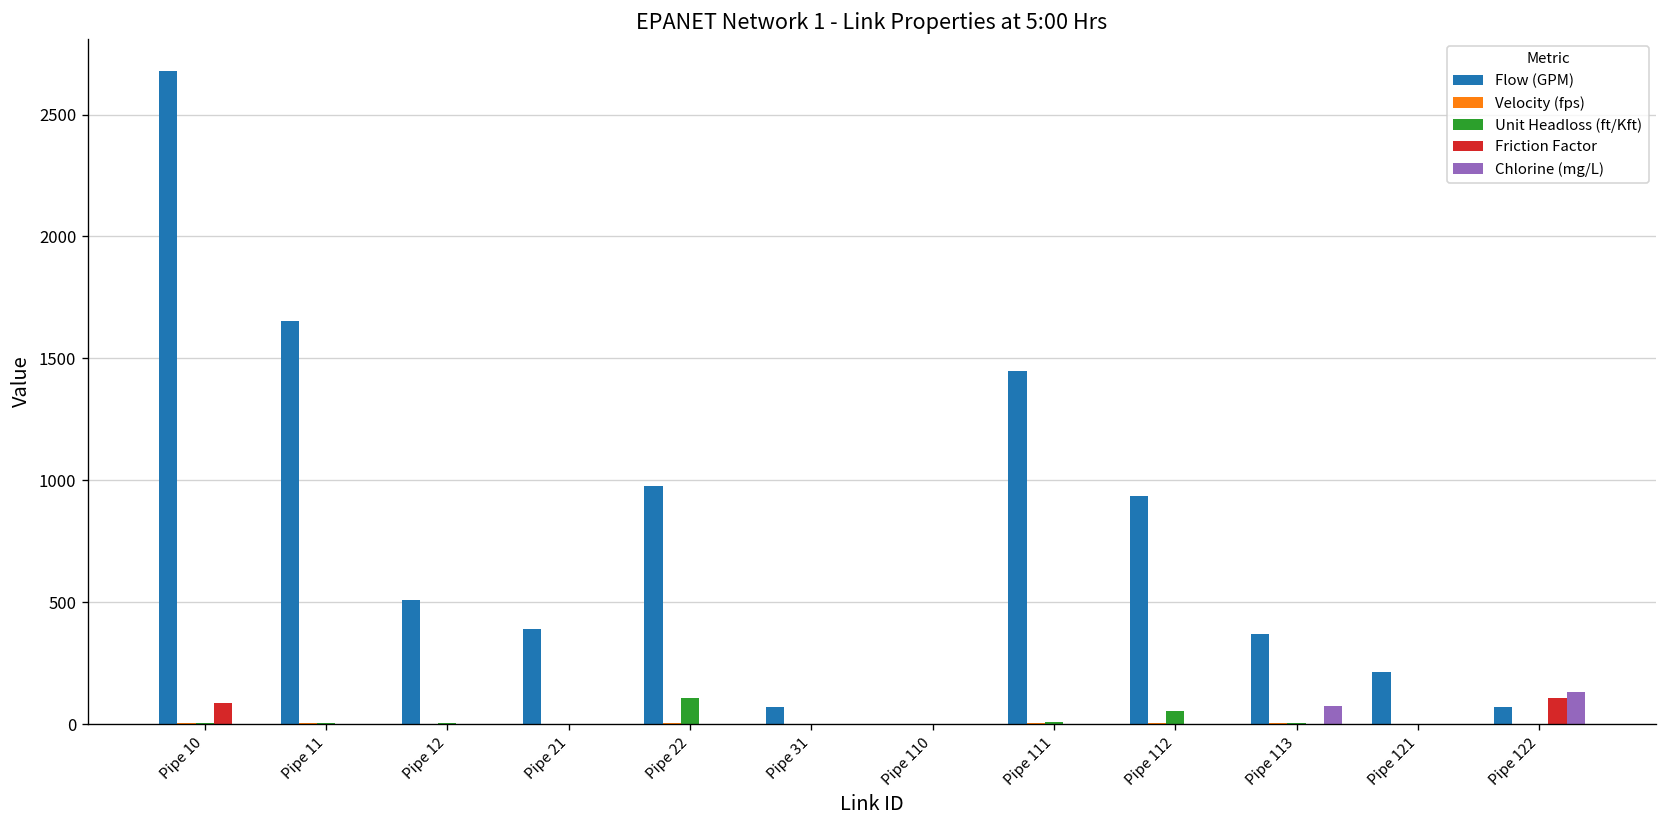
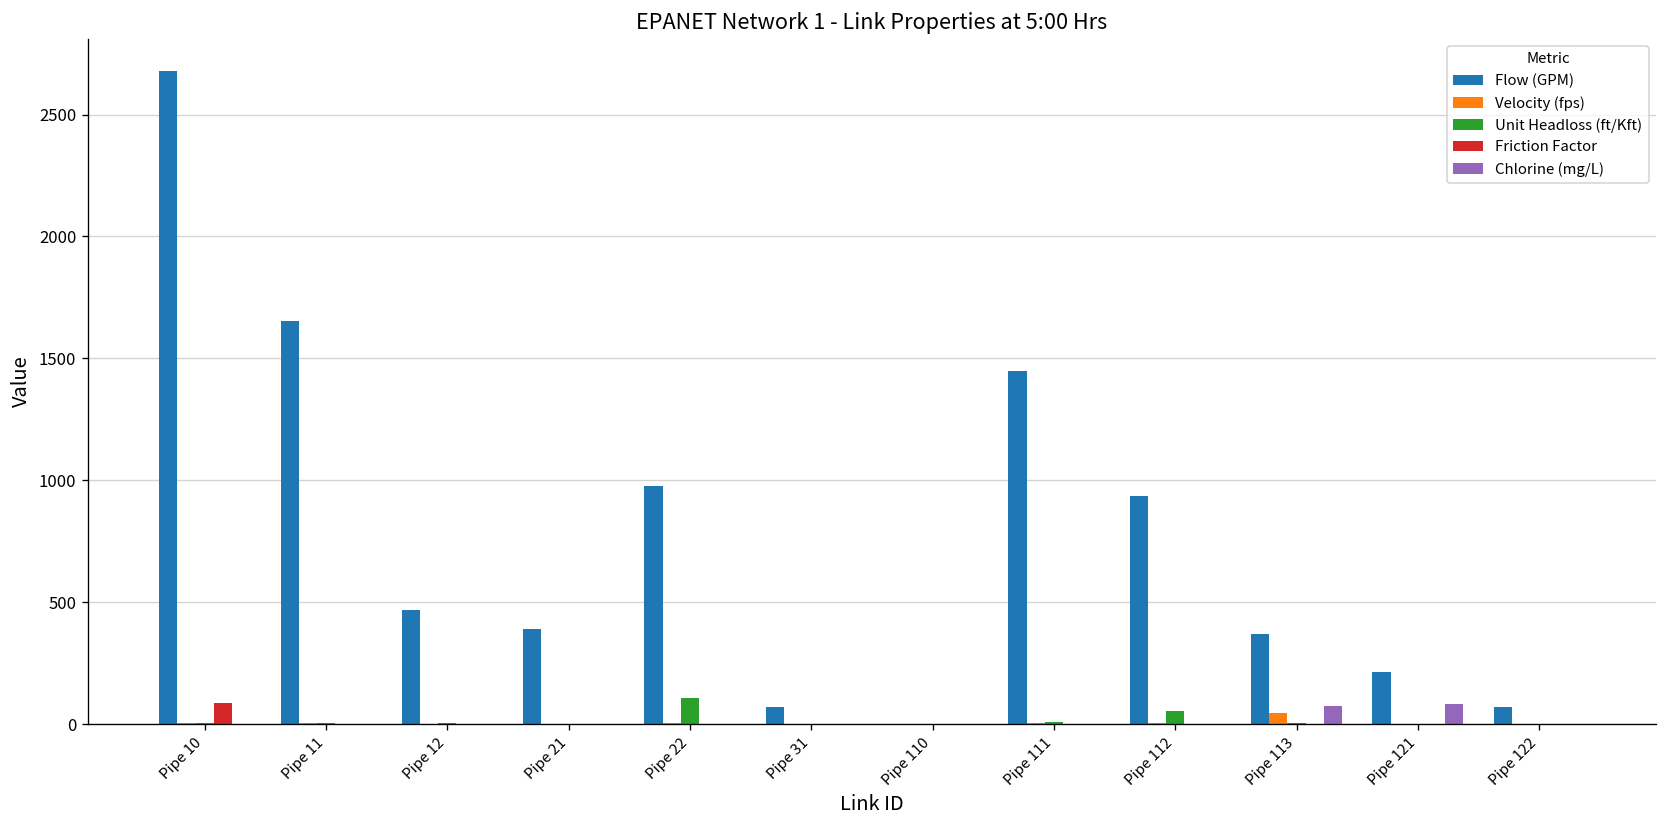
Flow (GPM), Pipe 12: 510 -> 470
Velocity (fps), Pipe 113: 0 -> 40
Chlorine (mg/L), Pipe 121: 0 -> 80
Friction Factor, Pipe 122: 110 -> 0
Chlorine (mg/L), Pipe 122: 130 -> 0
